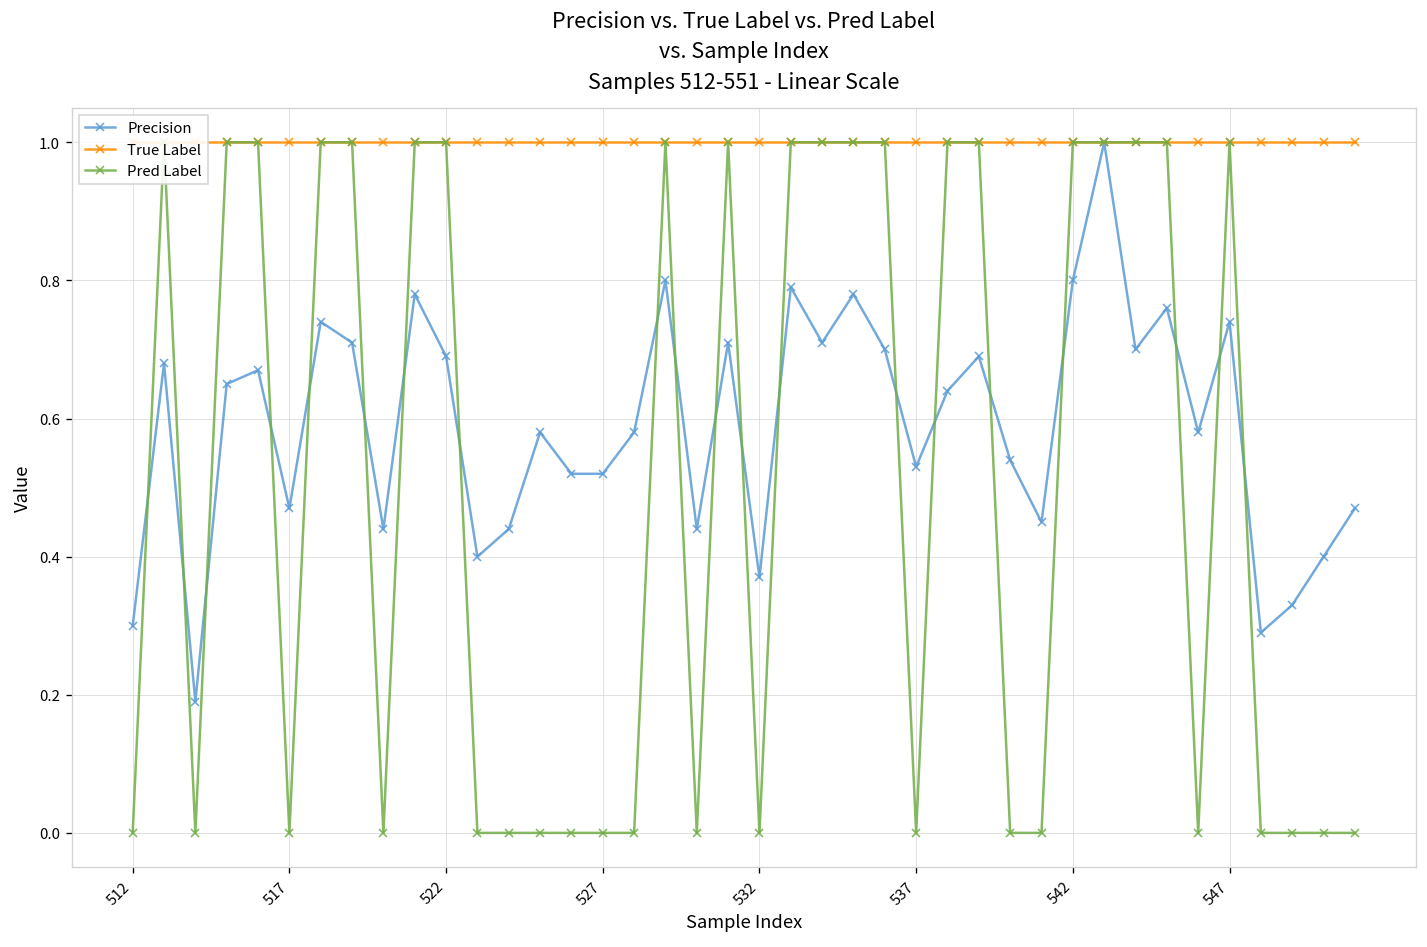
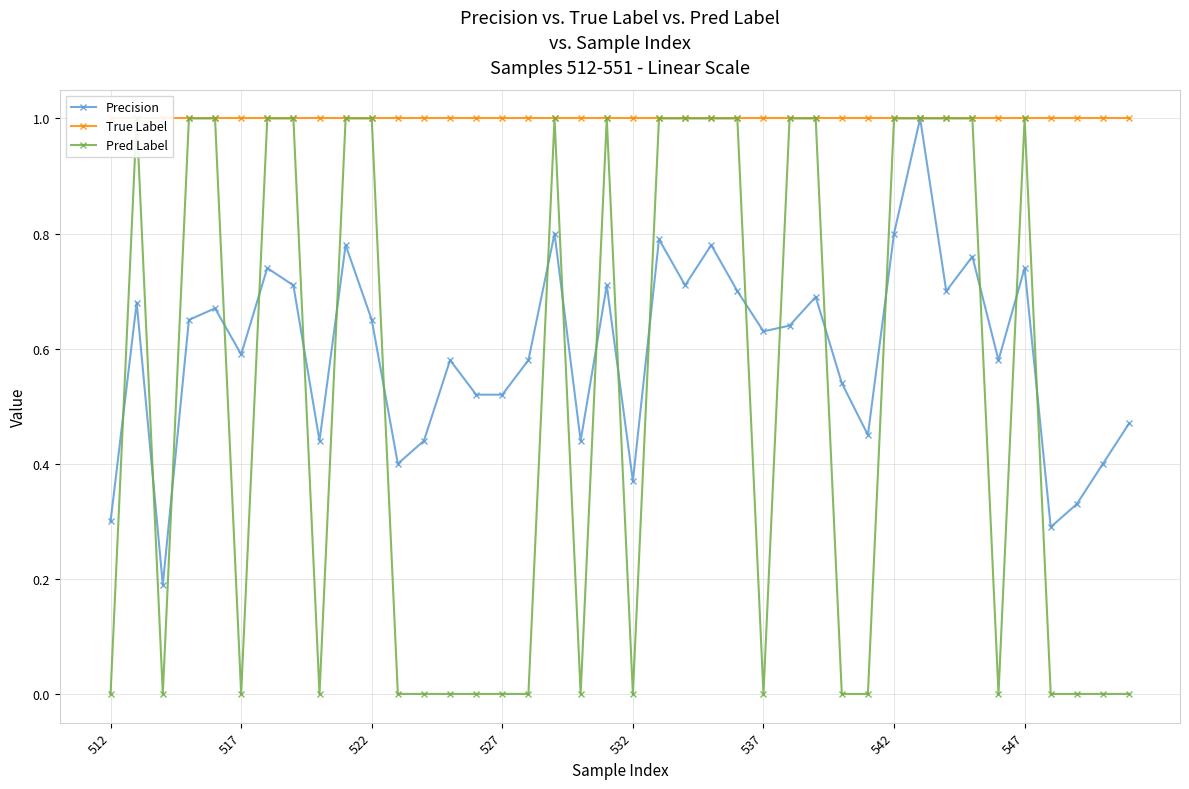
Precision, 517: 0.47 -> 0.59
Precision, 522: 0.69 -> 0.65
Precision, 537: 0.53 -> 0.63
